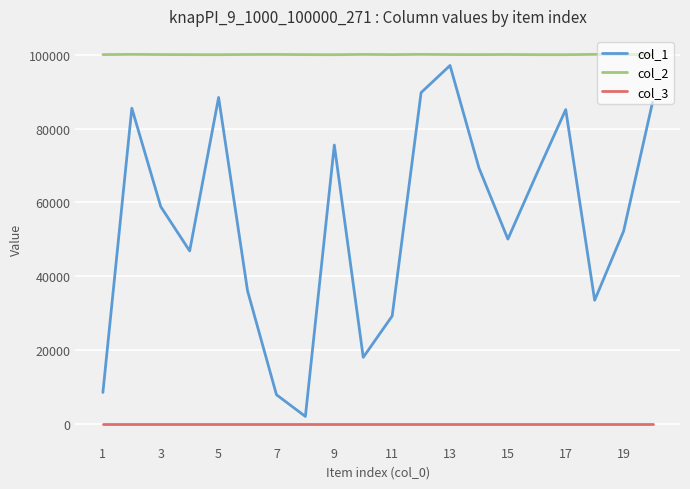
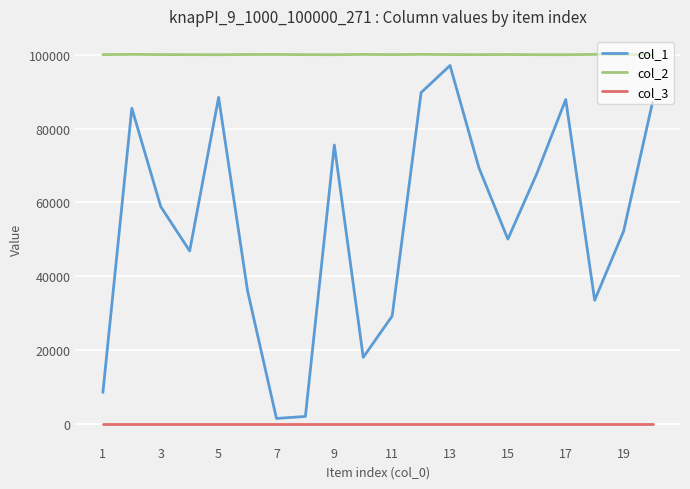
col_1, 7: 8000 -> 2000
col_1, 17: 85000 -> 88000
